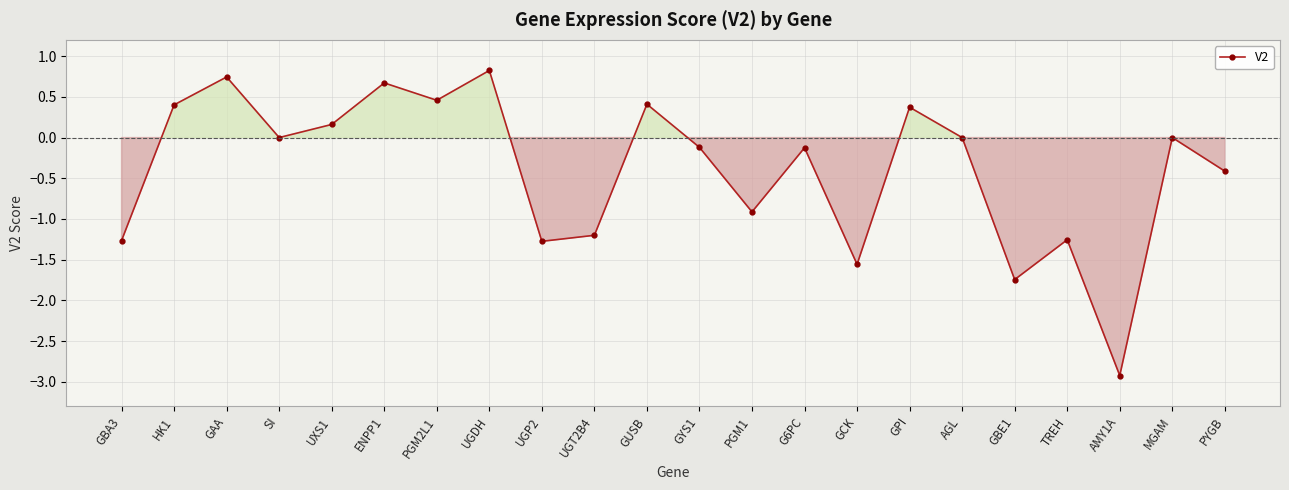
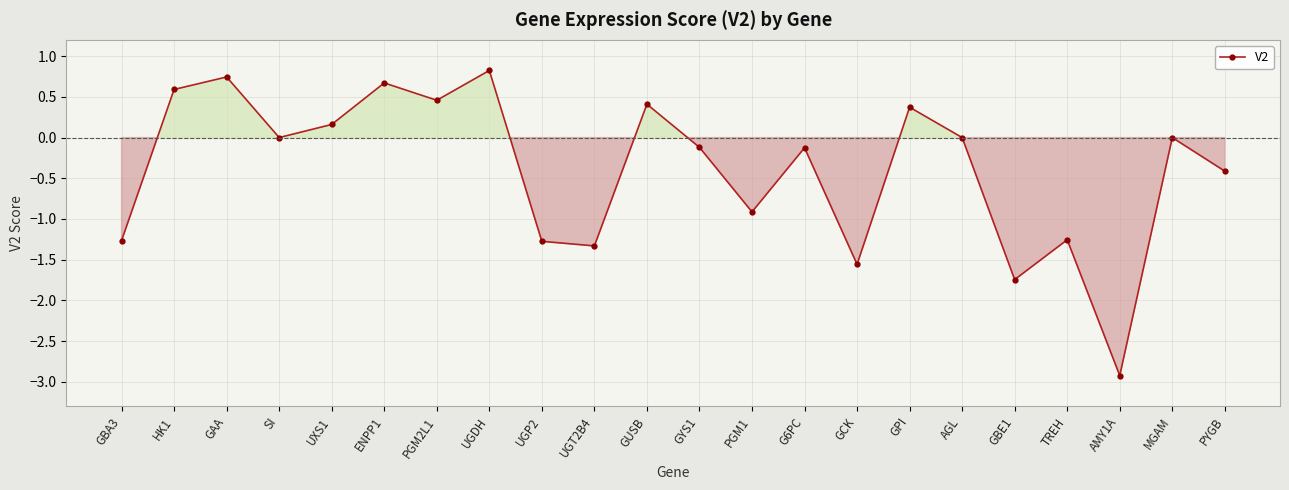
HK1: 0.4 -> 0.6
UGT2B4: -1.2 -> -1.3
